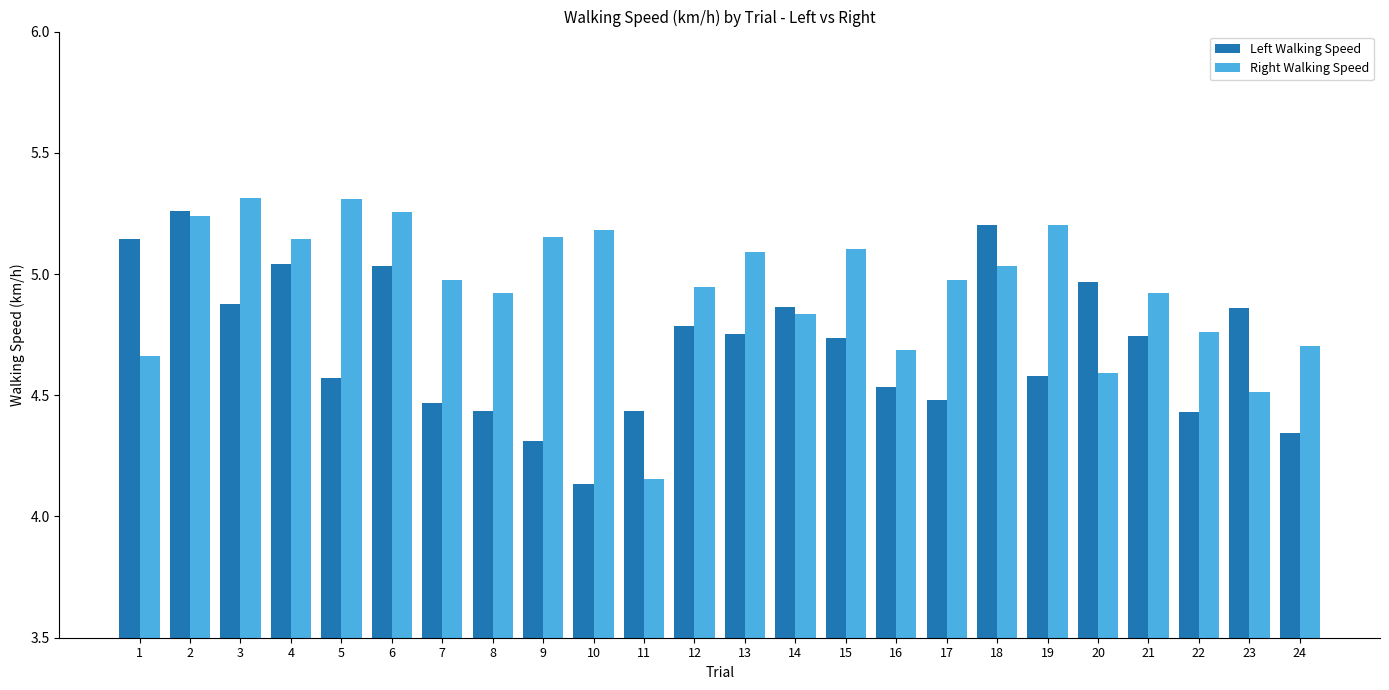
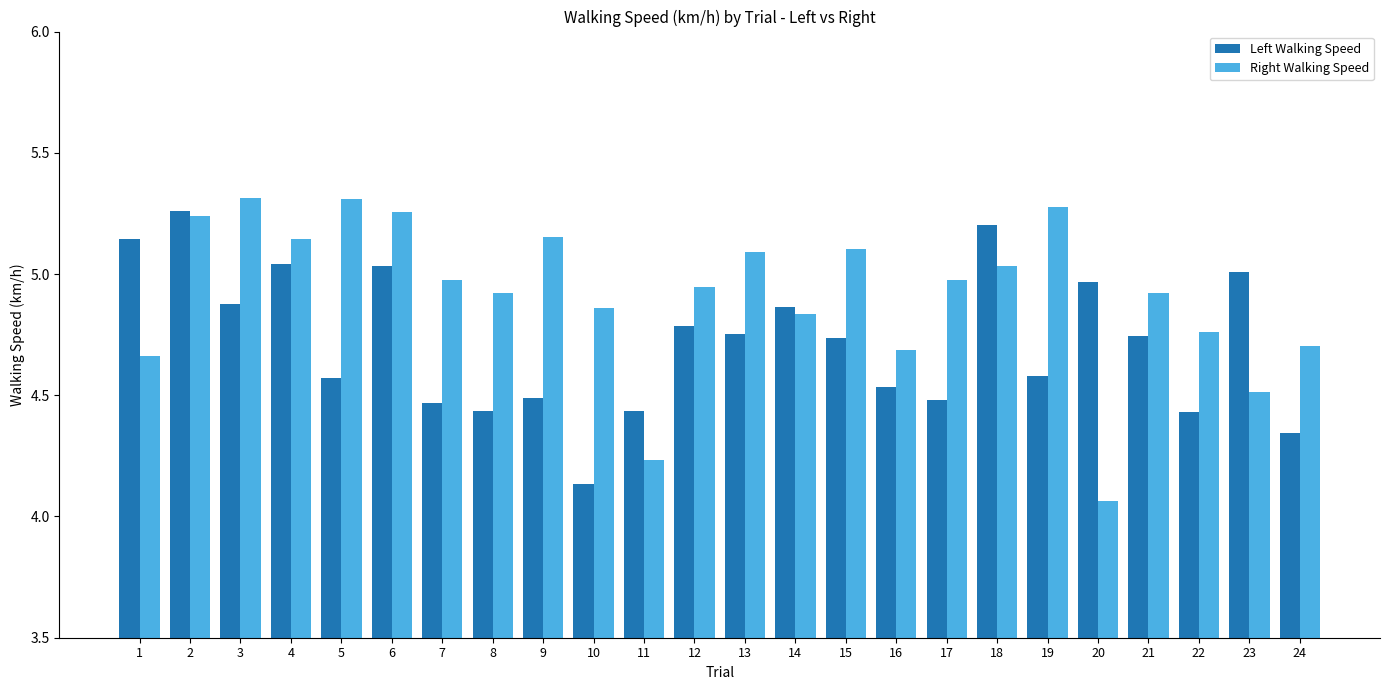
Left Walking Speed, 9: 4.31 -> 4.49
Right Walking Speed, 10: 5.18 -> 4.86
Right Walking Speed, 11: 4.15 -> 4.24
Right Walking Speed, 19: 5.20 -> 5.28
Right Walking Speed, 20: 4.59 -> 4.06
Left Walking Speed, 23: 4.86 -> 5.01
